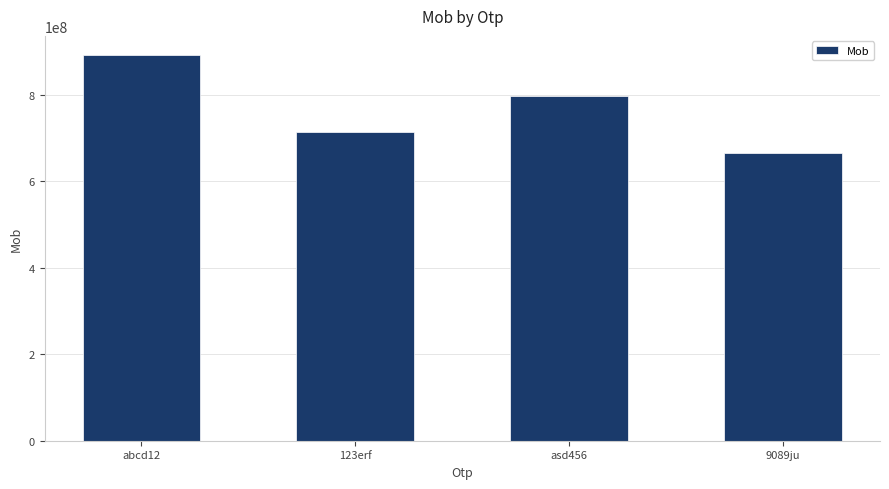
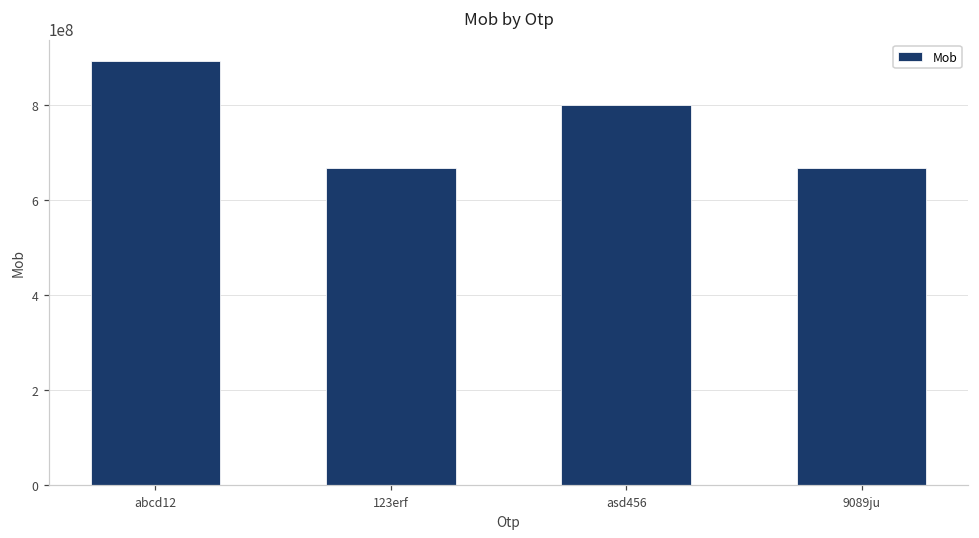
123erf: 720000000 -> 670000000
